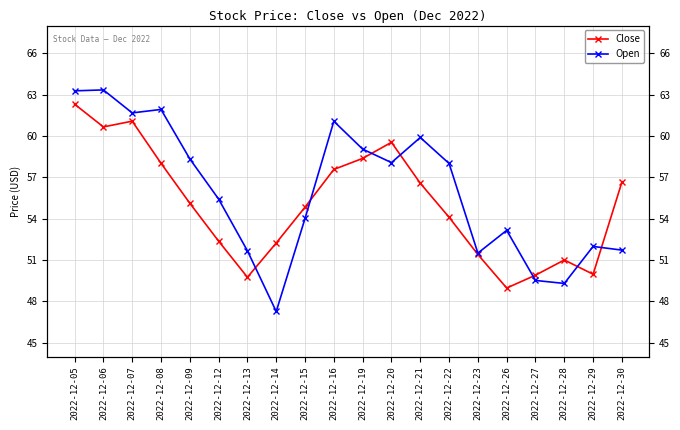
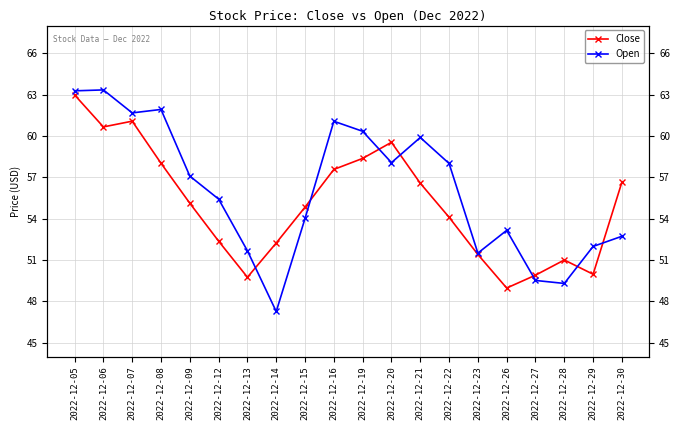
Close, 2022-12-05: 62.3 -> 63.0
Open, 2022-12-09: 58.3 -> 57.1
Open, 2022-12-19: 59.0 -> 60.3
Open, 2022-12-30: 51.7 -> 52.7
